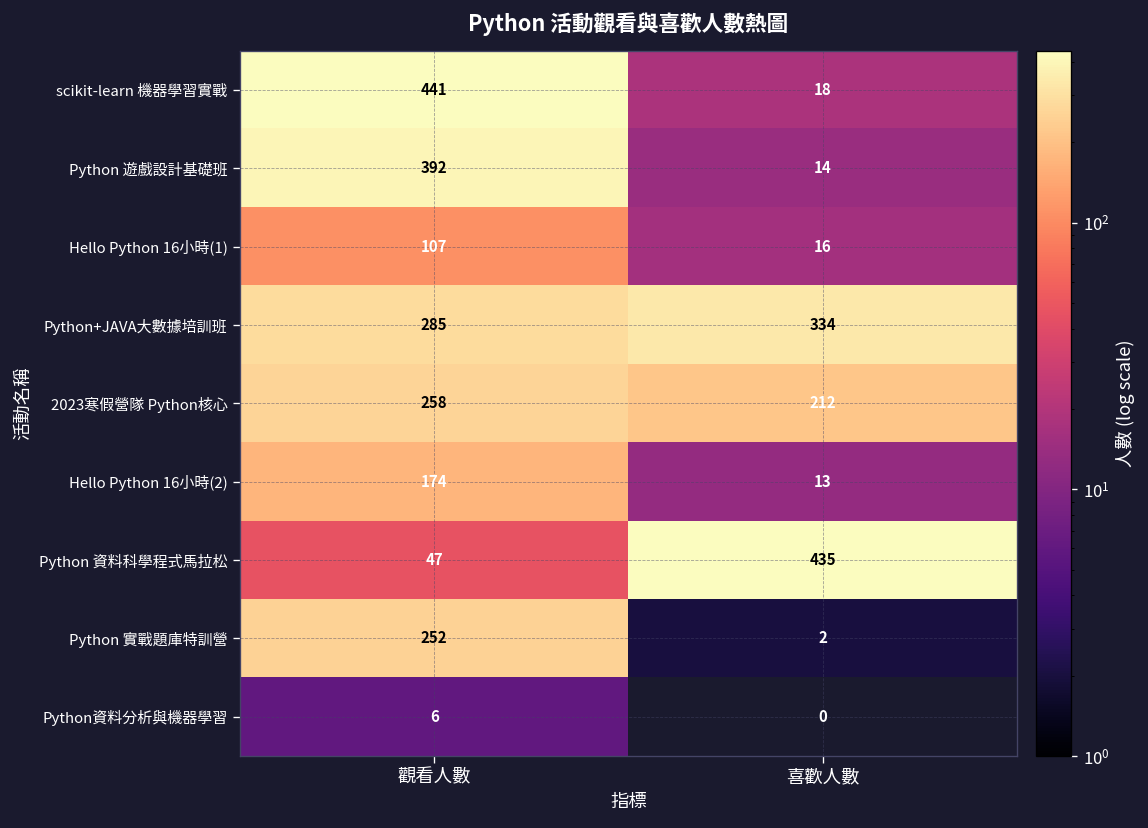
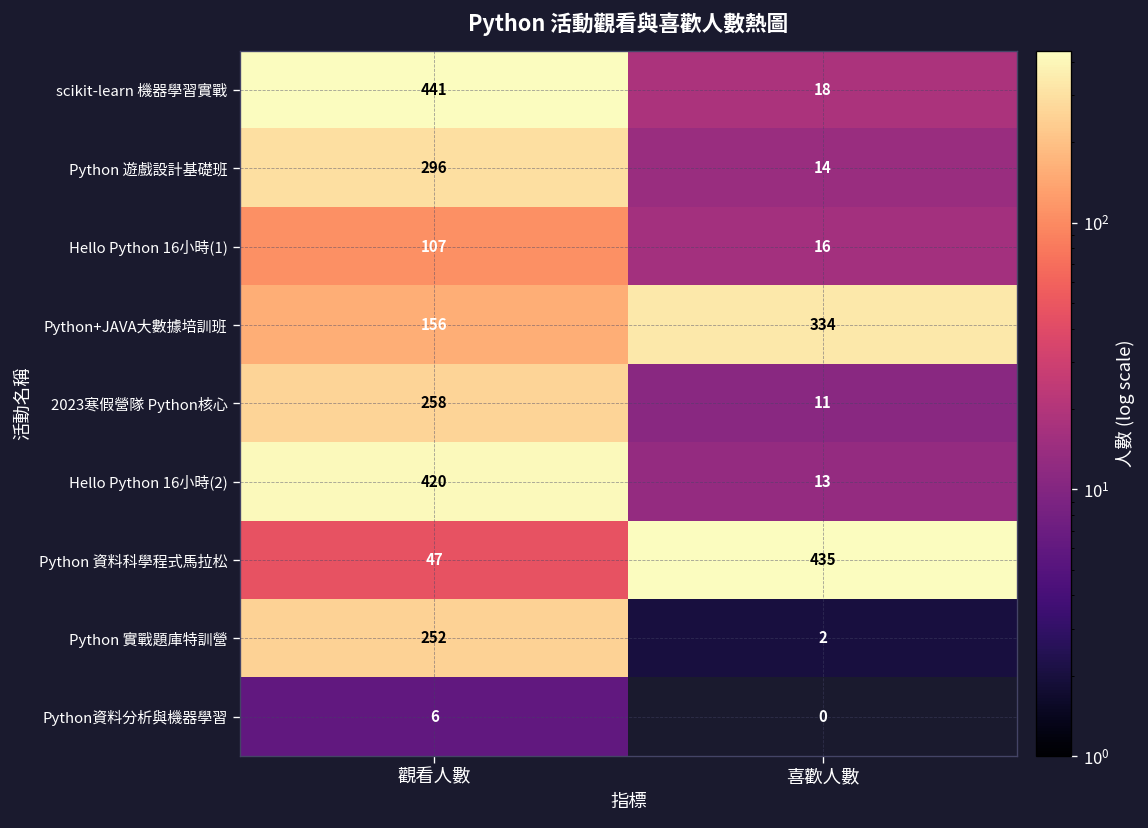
Python 遊戲設計基礎班, 觀看人數: 392 -> 296
Python+JAVA大數據培訓班, 觀看人數: 285 -> 156
2023寒假營隊 Python核心, 喜歡人數: 212 -> 11
Hello Python 16小時(2), 觀看人數: 174 -> 420
